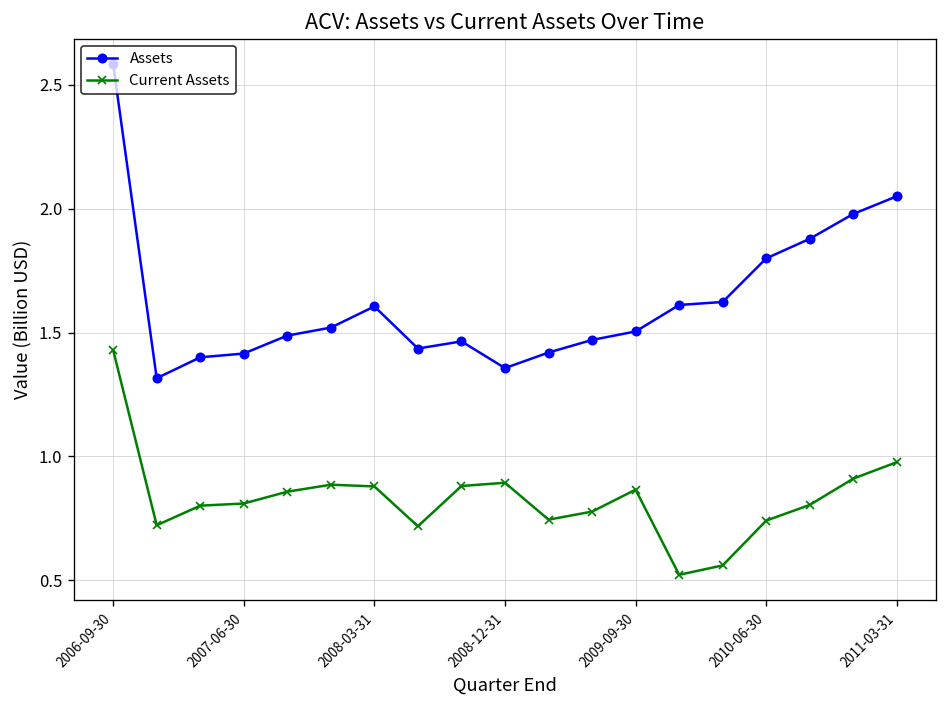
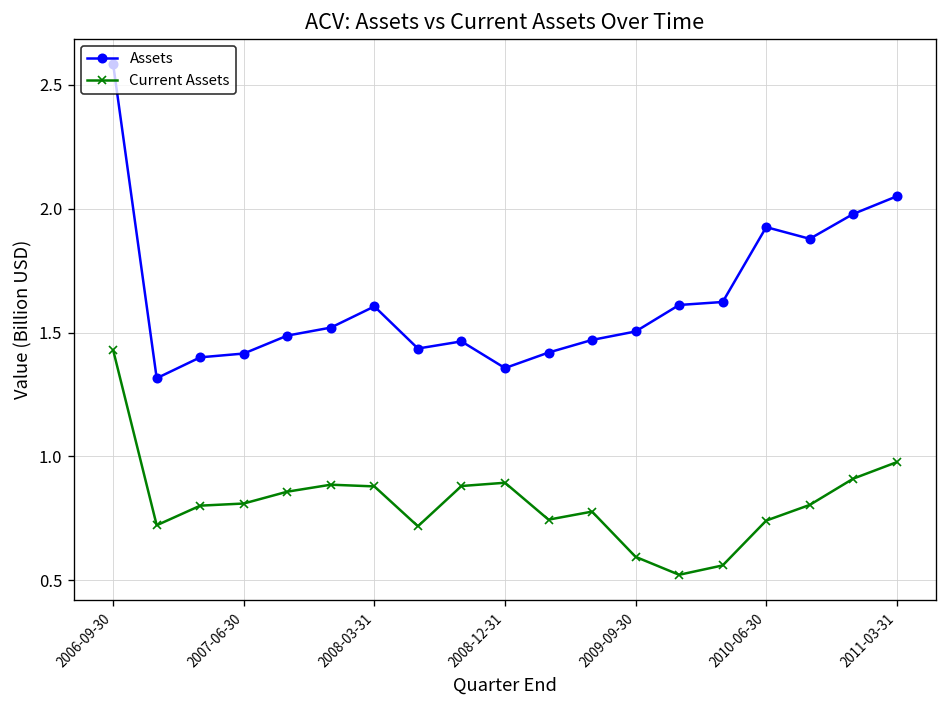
Current Assets, 2009-09-30: 0.87 -> 0.59
Assets, 2010-06-30: 1.80 -> 1.93
